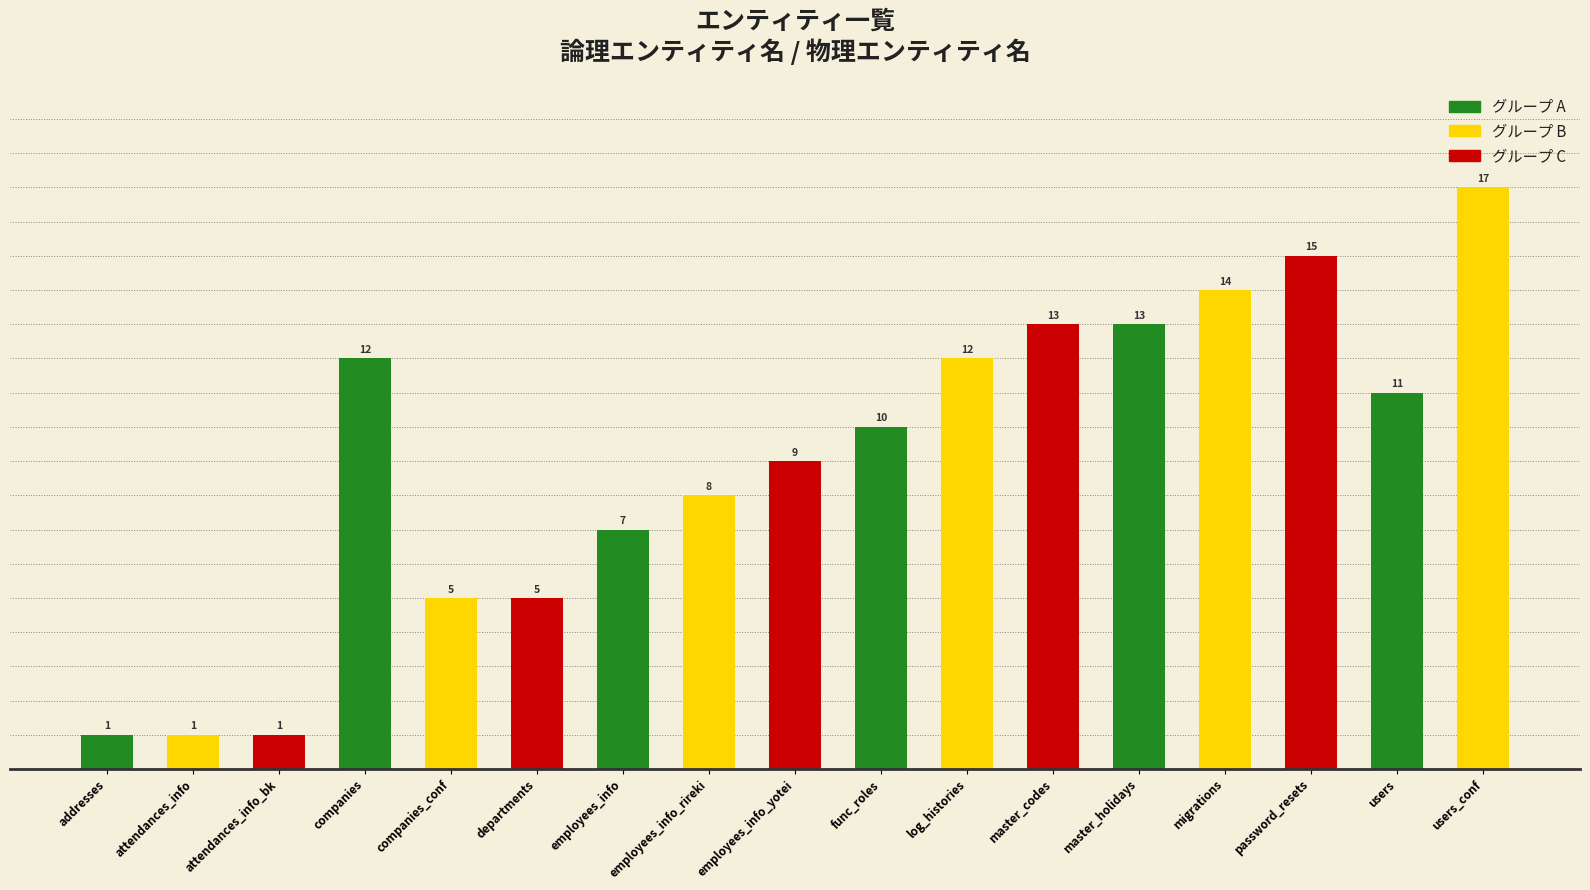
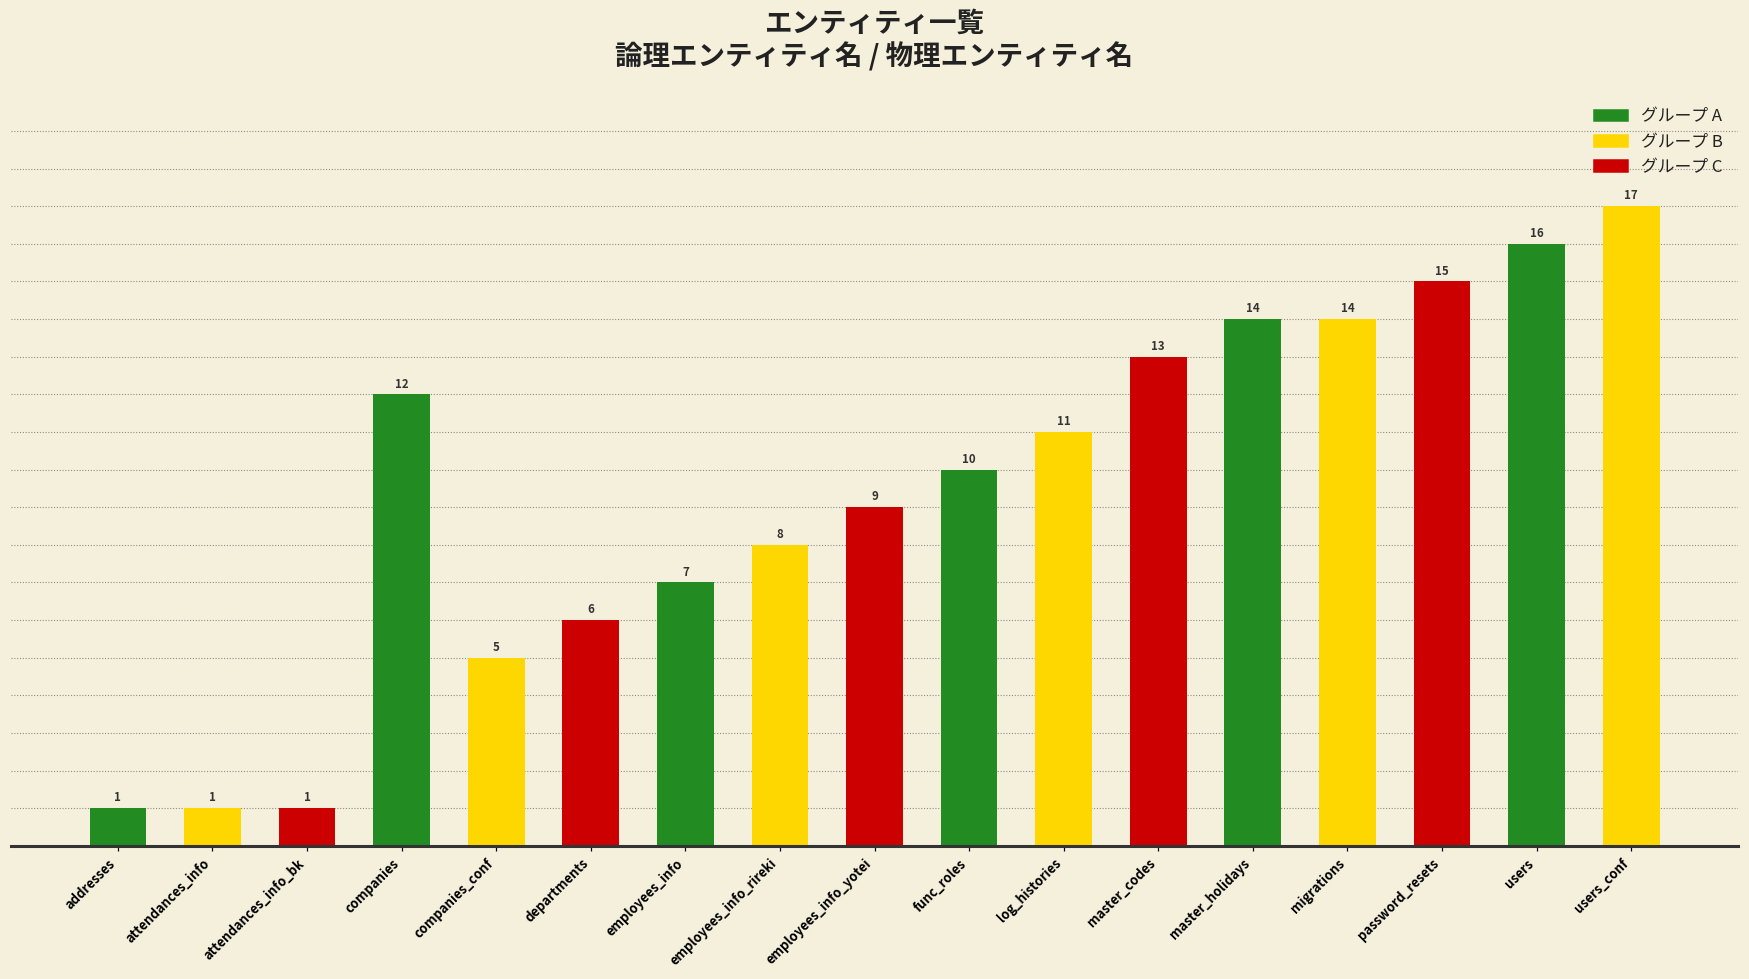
departments: 5 -> 6
log_histories: 12 -> 11
master_holidays: 13 -> 14
users: 11 -> 16
